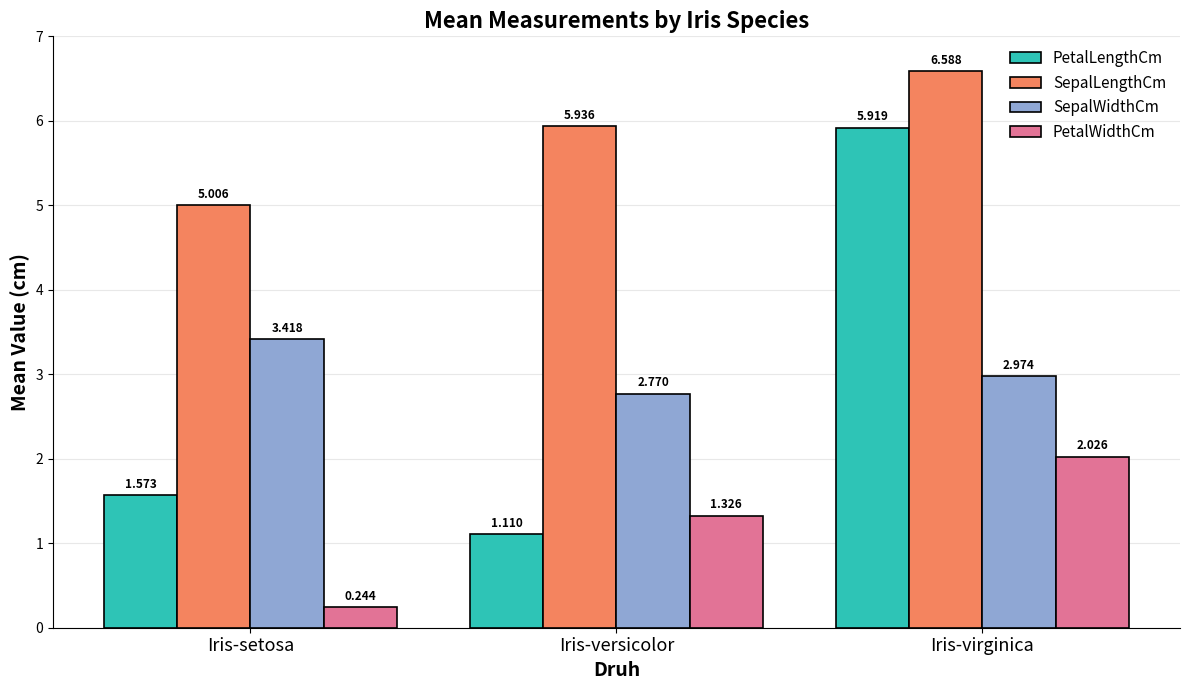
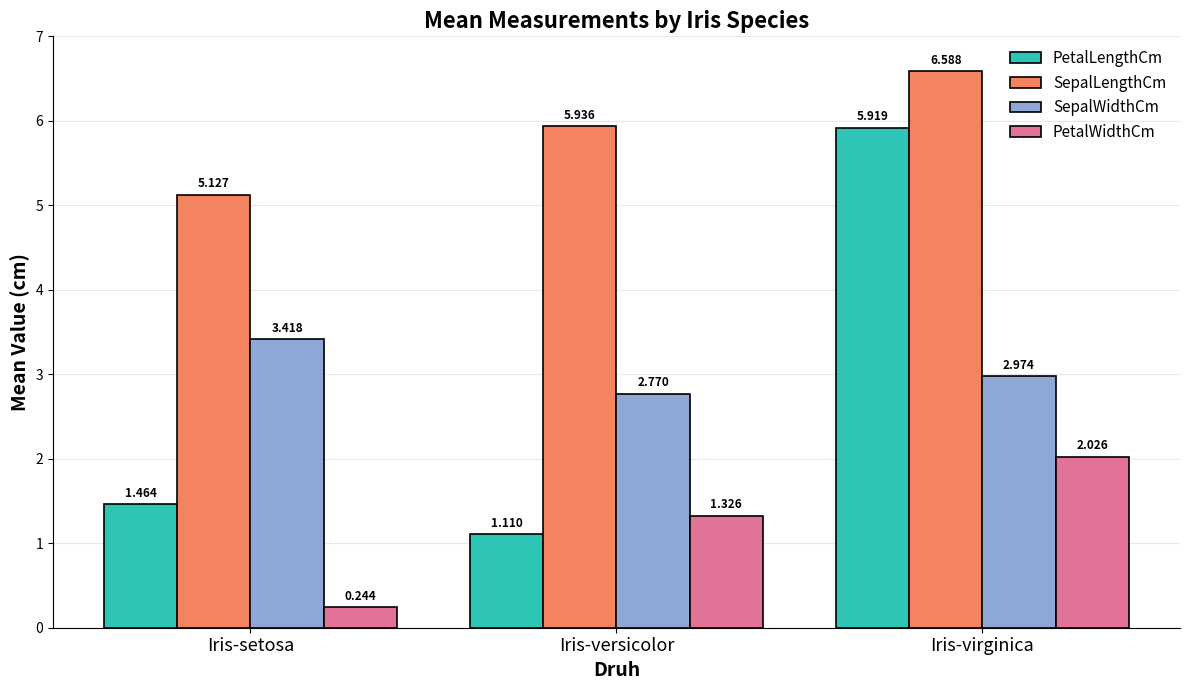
PetalLengthCm, Iris-setosa: 1.573 -> 1.464
SepalLengthCm, Iris-setosa: 5.006 -> 5.127
